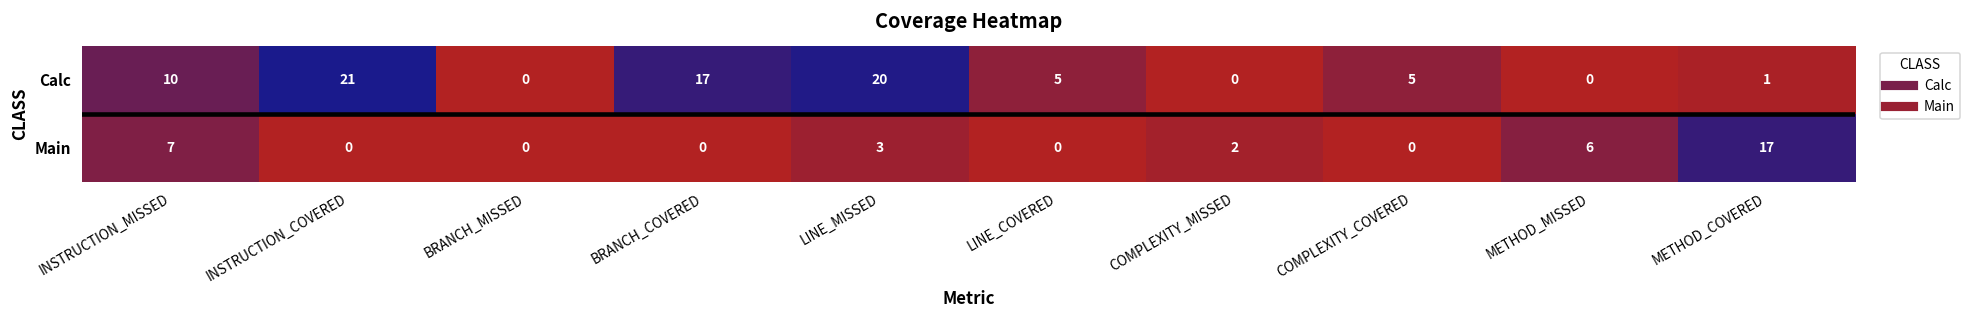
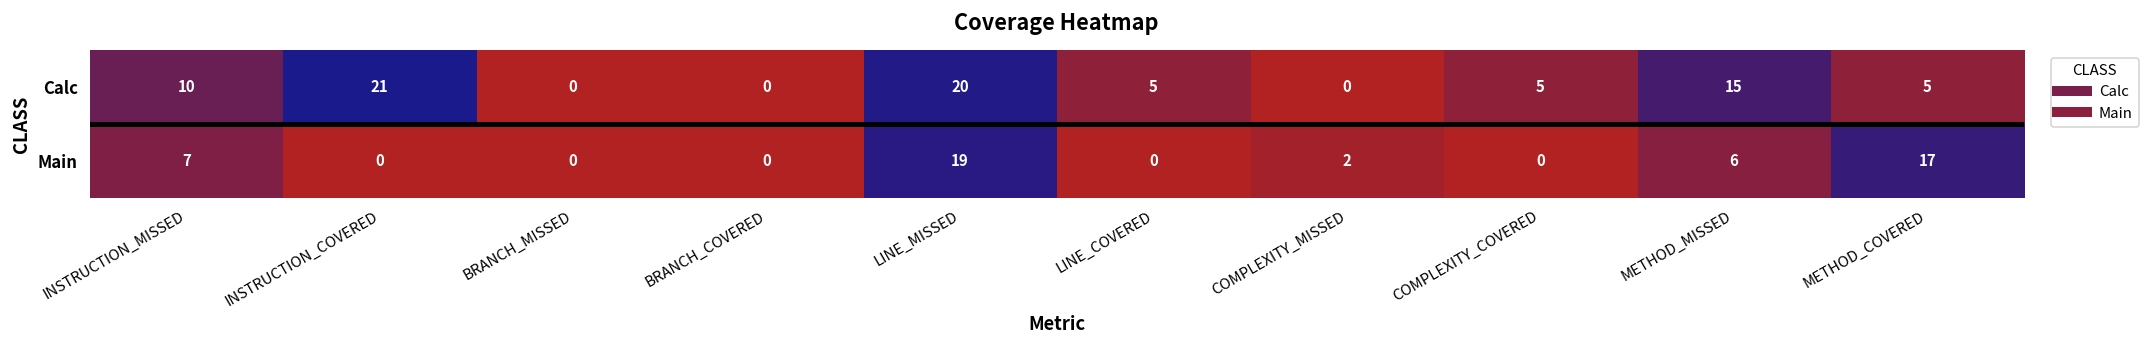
Calc, BRANCH_COVERED: 17 -> 0
Calc, METHOD_MISSED: 0 -> 15
Calc, METHOD_COVERED: 1 -> 5
Main, LINE_MISSED: 3 -> 19
